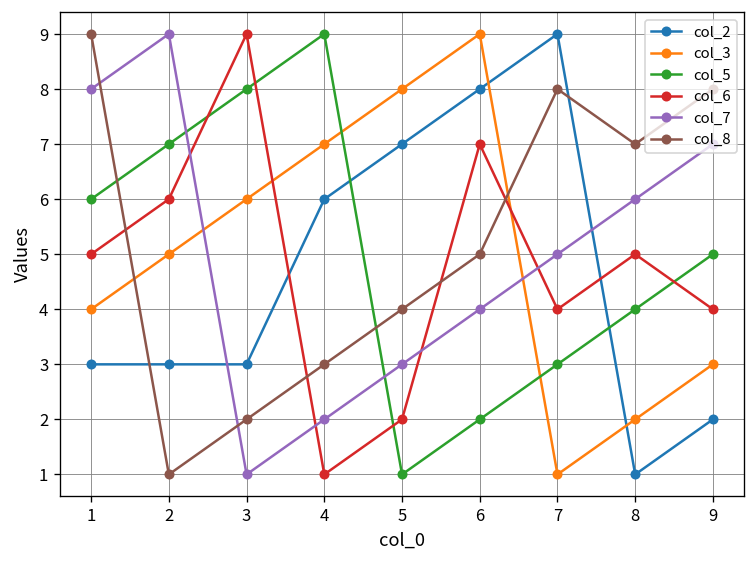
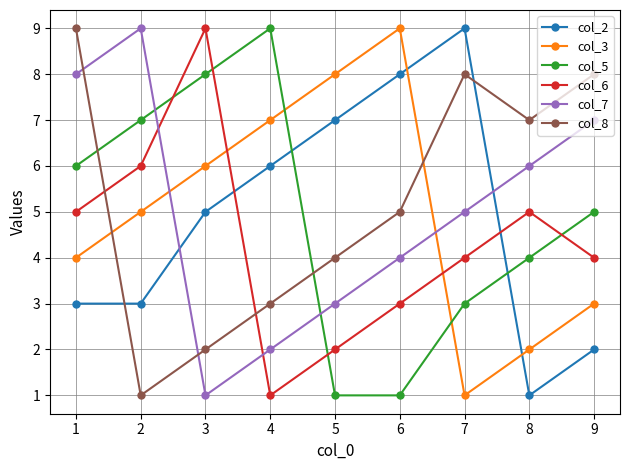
col_2, 3: 3 -> 5
col_5, 6: 2 -> 1
col_6, 6: 7 -> 3
